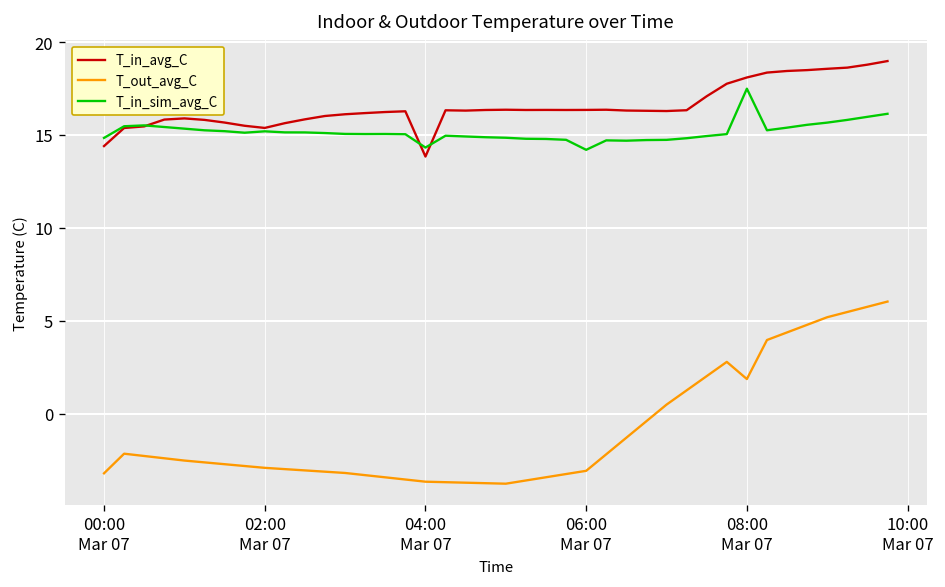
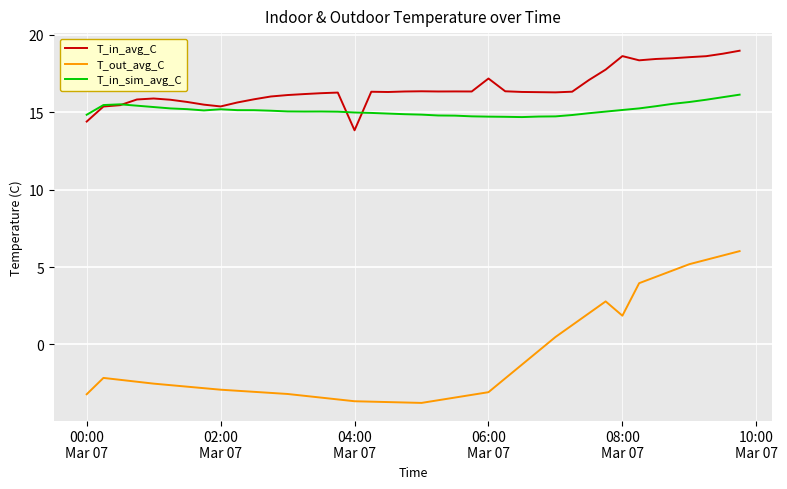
T_in_sim_avg_C, 04:00 Mar 07: 14.3 -> 15.0
T_in_avg_C, 06:00 Mar 07: 16.3 -> 17.2
T_in_sim_avg_C, 06:00 Mar 07: 14.2 -> 14.7
T_in_avg_C, 08:00 Mar 07: 18.1 -> 18.6
T_in_sim_avg_C, 08:00 Mar 07: 17.5 -> 15.1
